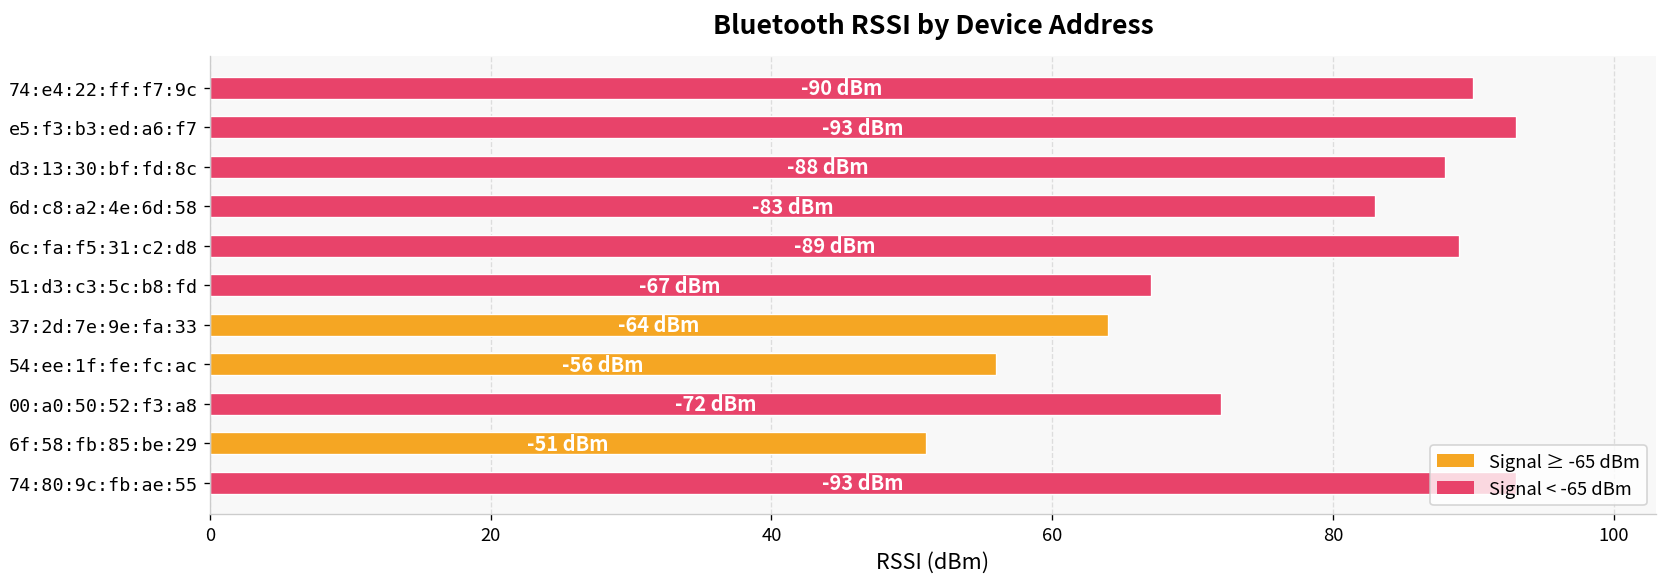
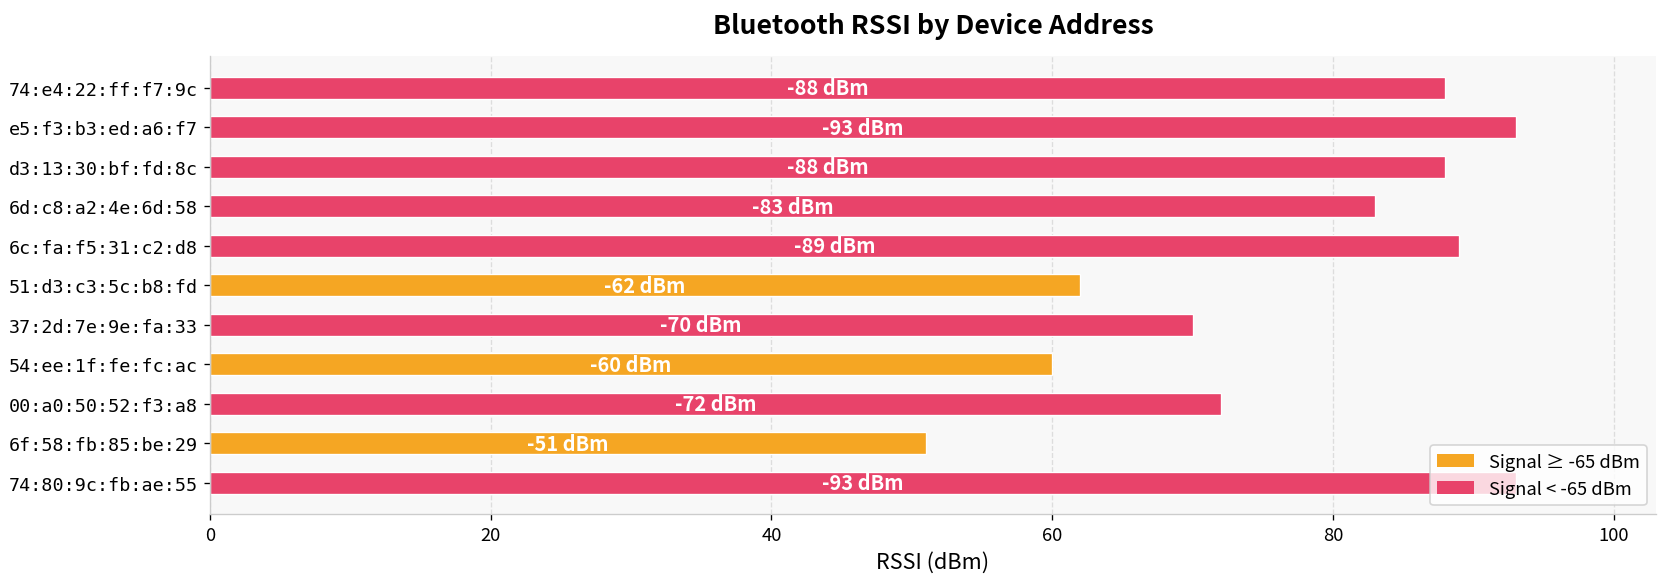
74:e4:22:ff:f7:9c: -90 -> -88
51:d3:c3:5c:b8:fd: -67 -> -62
37:2d:7e:9e:fa:33: -64 -> -70
54:ee:1f:fe:fc:ac: -56 -> -60
